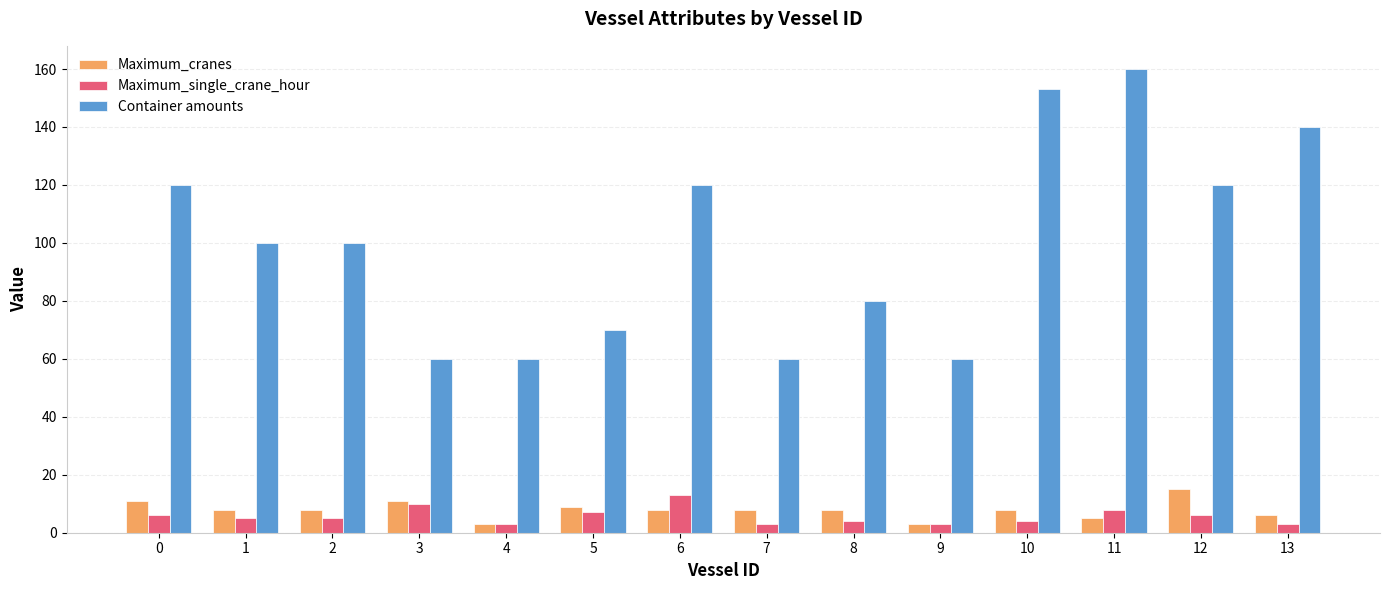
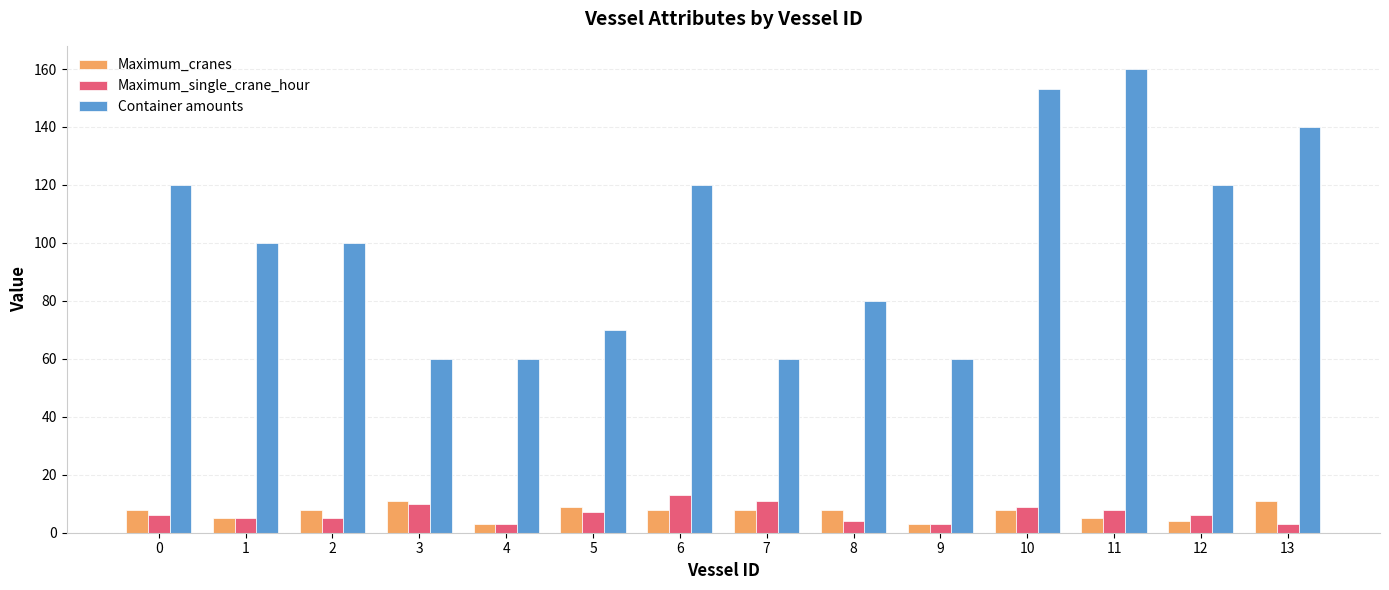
Maximum_cranes, 0: 11 -> 8
Maximum_cranes, 1: 8 -> 5
Maximum_single_crane_hour, 7: 3 -> 11
Maximum_single_crane_hour, 10: 4 -> 9
Maximum_cranes, 12: 15 -> 4
Maximum_cranes, 13: 6 -> 11
